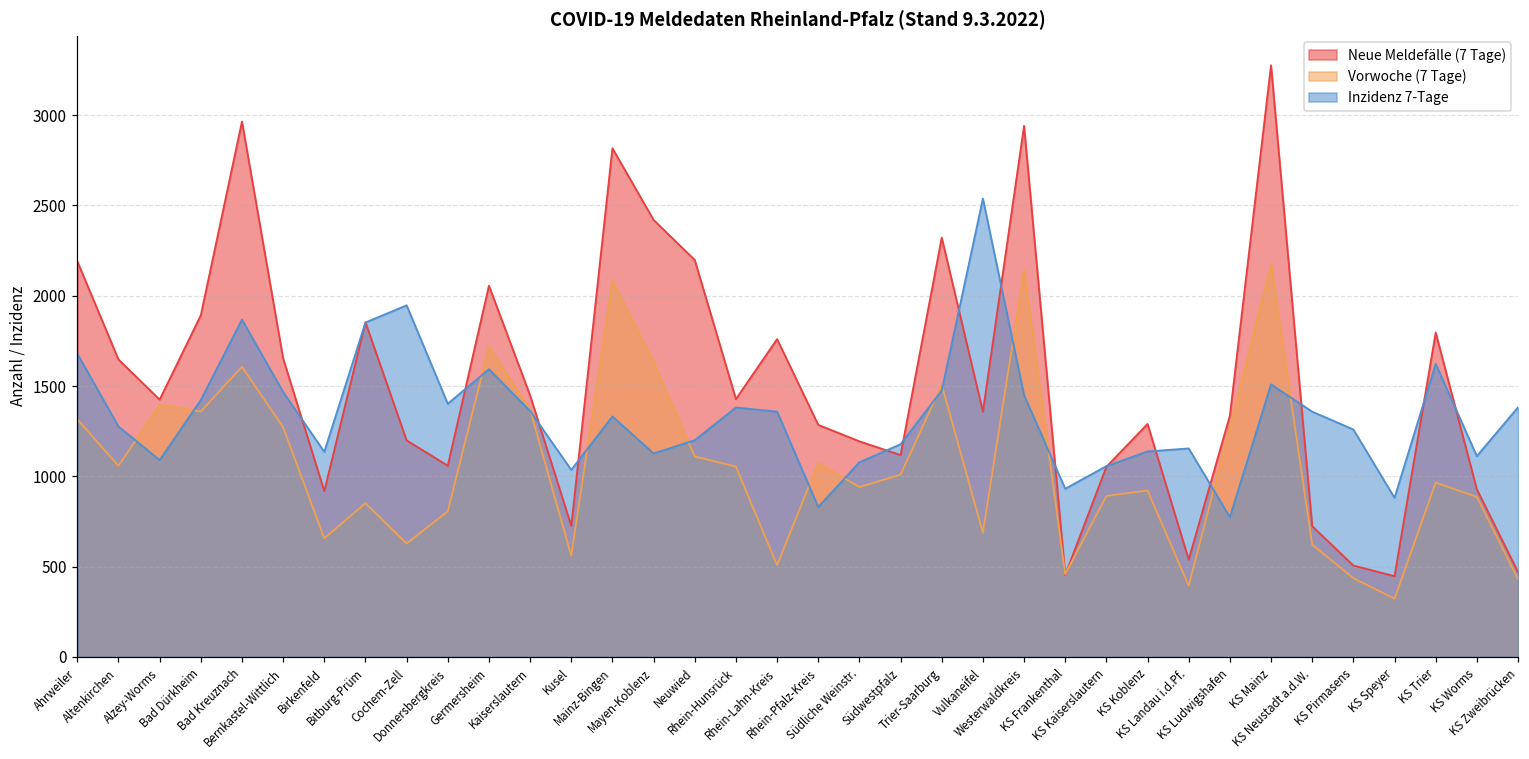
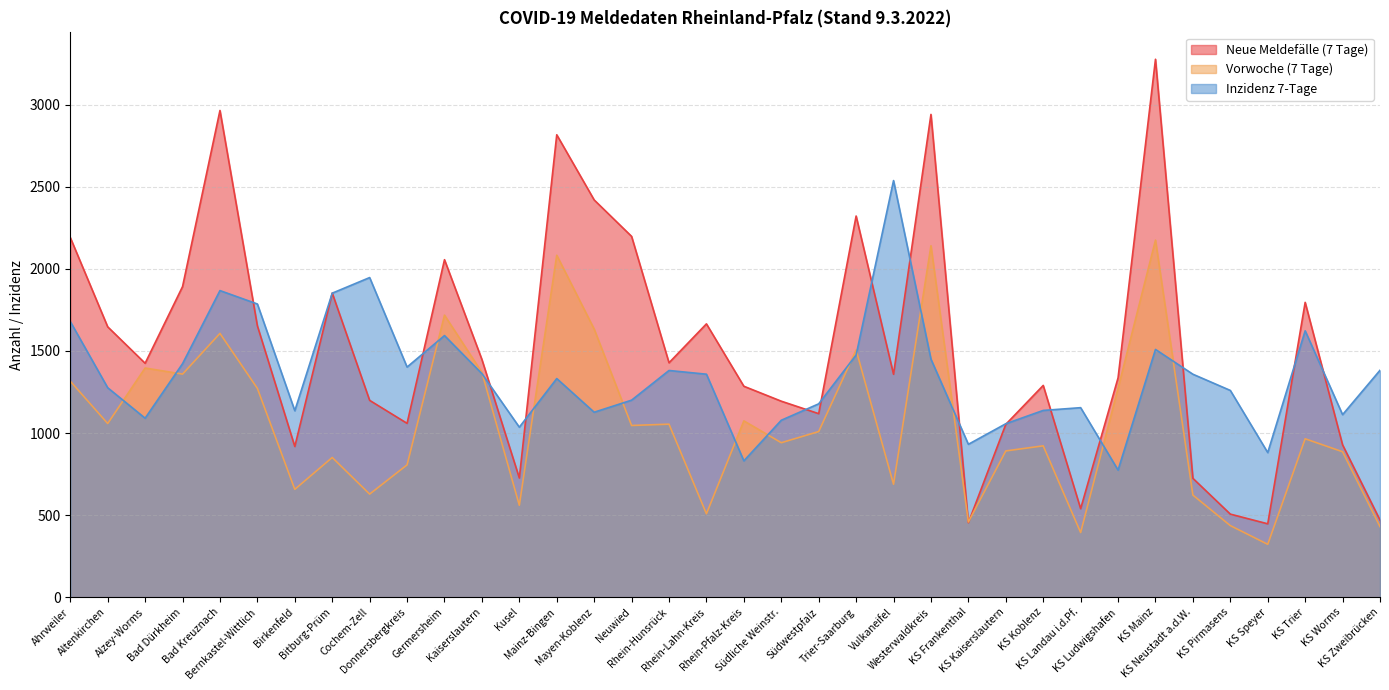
Inzidenz 7-Tage, Bernkastel-Wittlich: 1470 -> 1790
Vorwoche (7 Tage), Neuwied: 1110 -> 1050
Neue Meldefälle (7 Tage), Rhein-Lahn-Kreis: 1760 -> 1670
